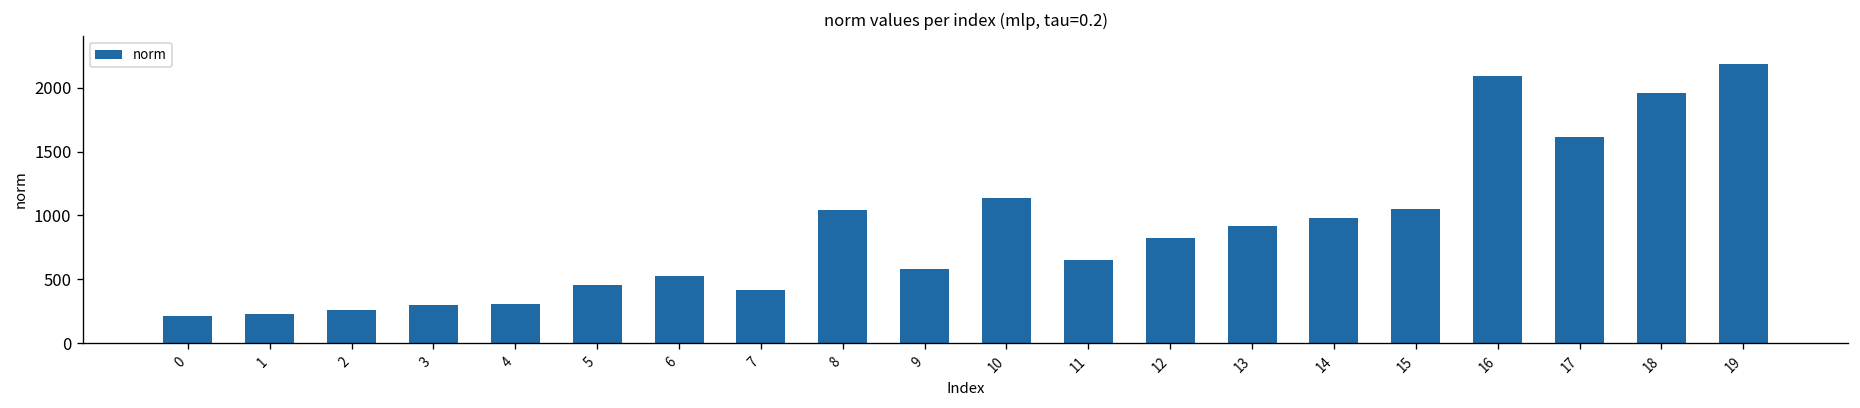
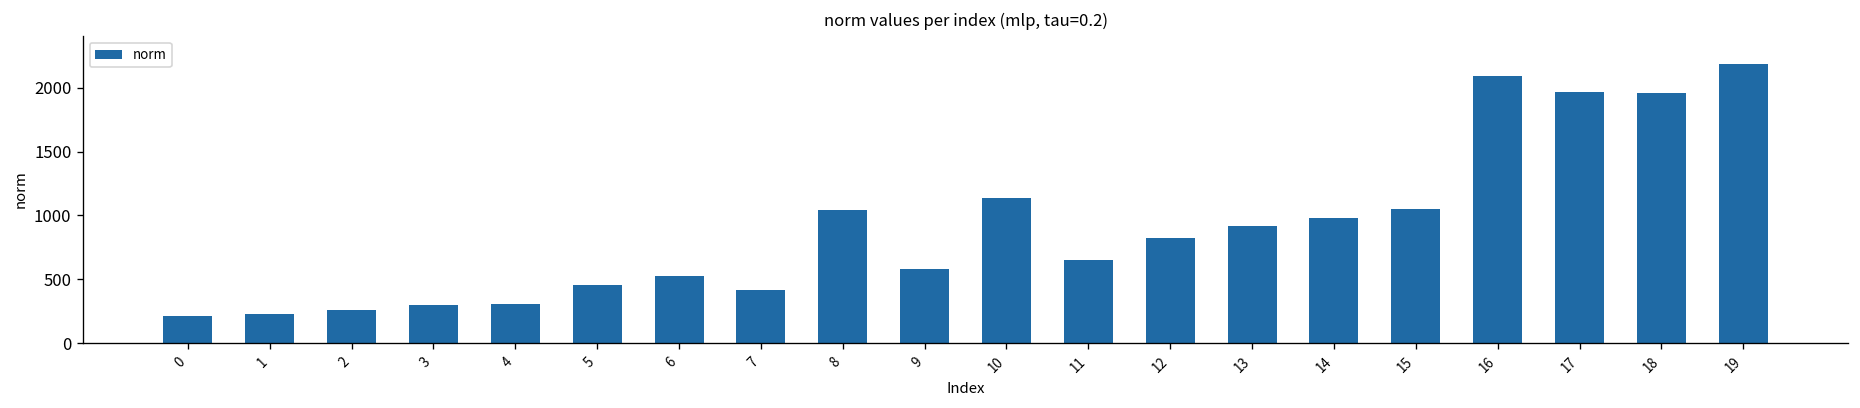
17: 1610 -> 1960
